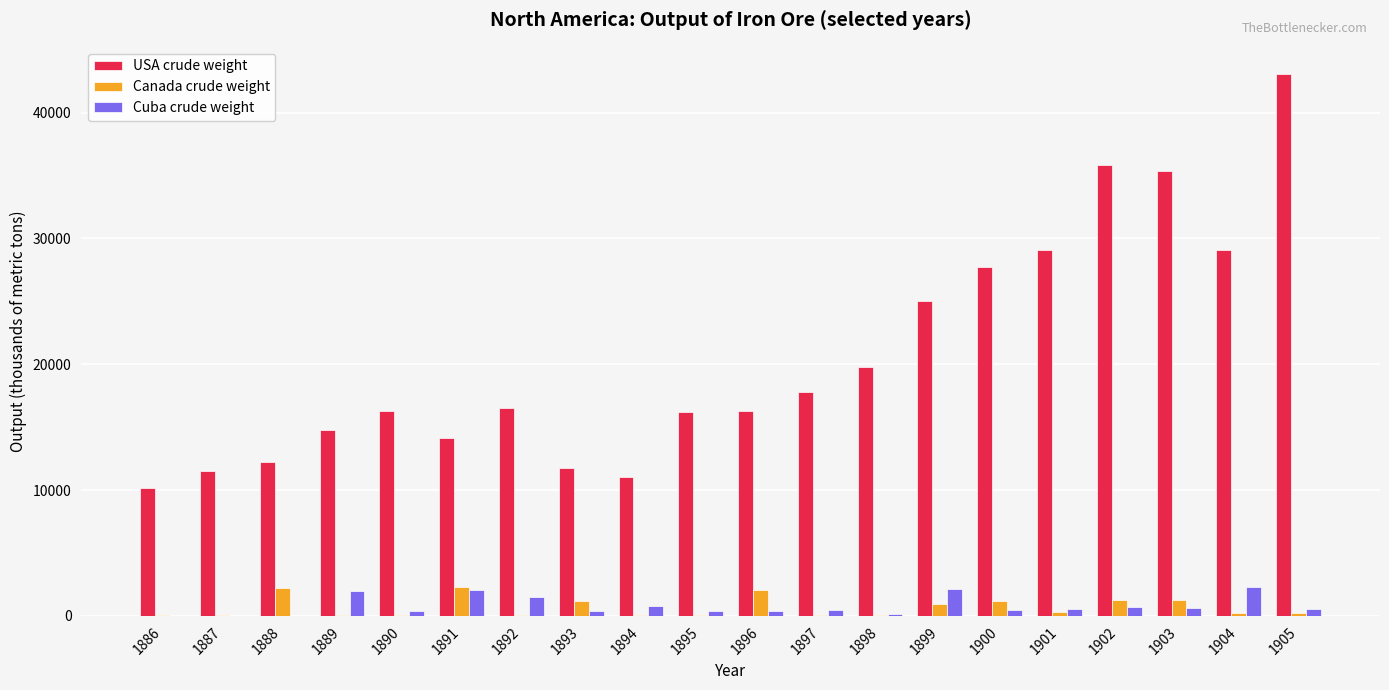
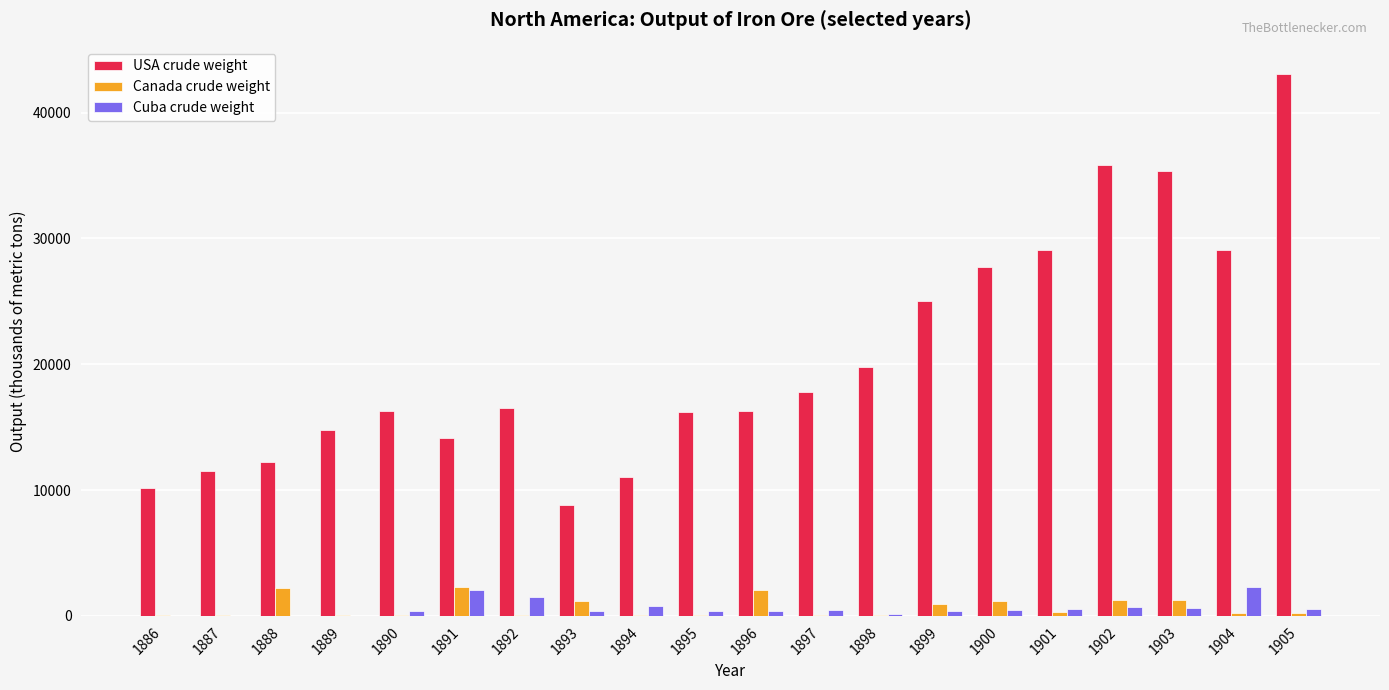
Cuba crude weight, 1889: 2000 -> 0
USA crude weight, 1893: 11800 -> 8800
Cuba crude weight, 1899: 2200 -> 400
